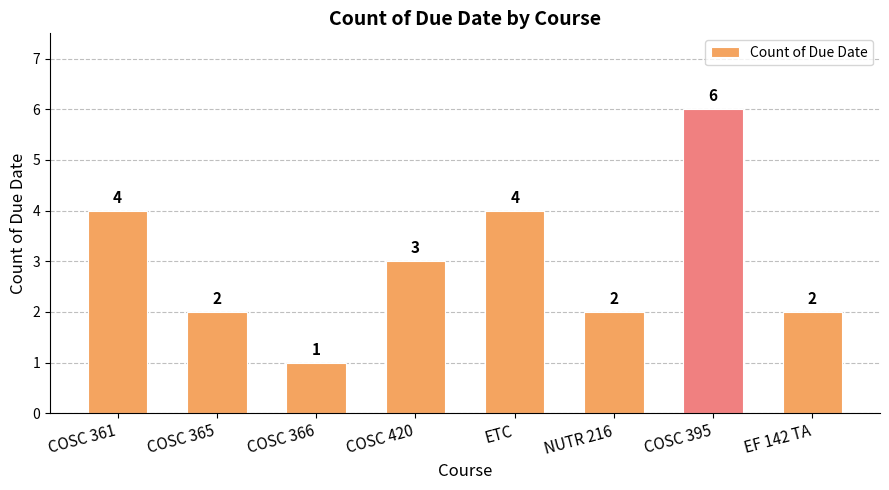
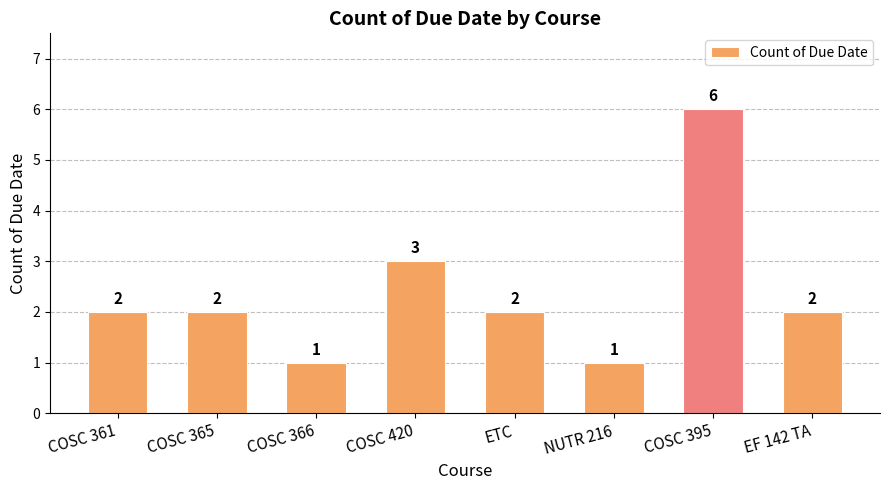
COSC 361: 4 -> 2
ETC: 4 -> 2
NUTR 216: 2 -> 1
